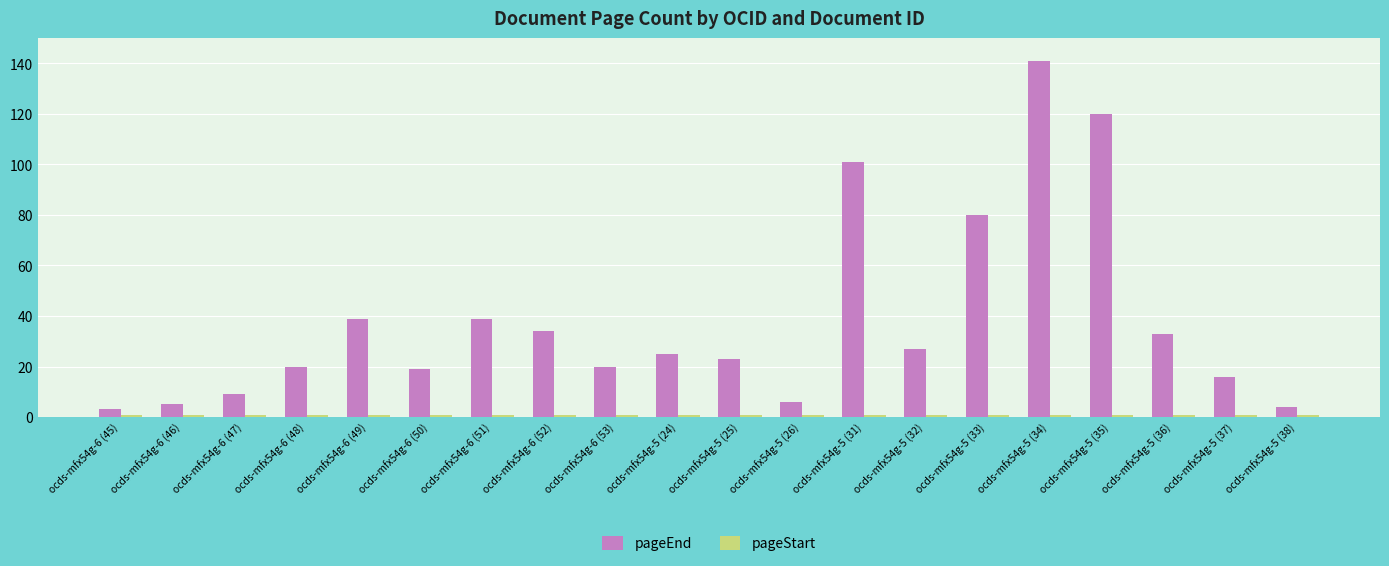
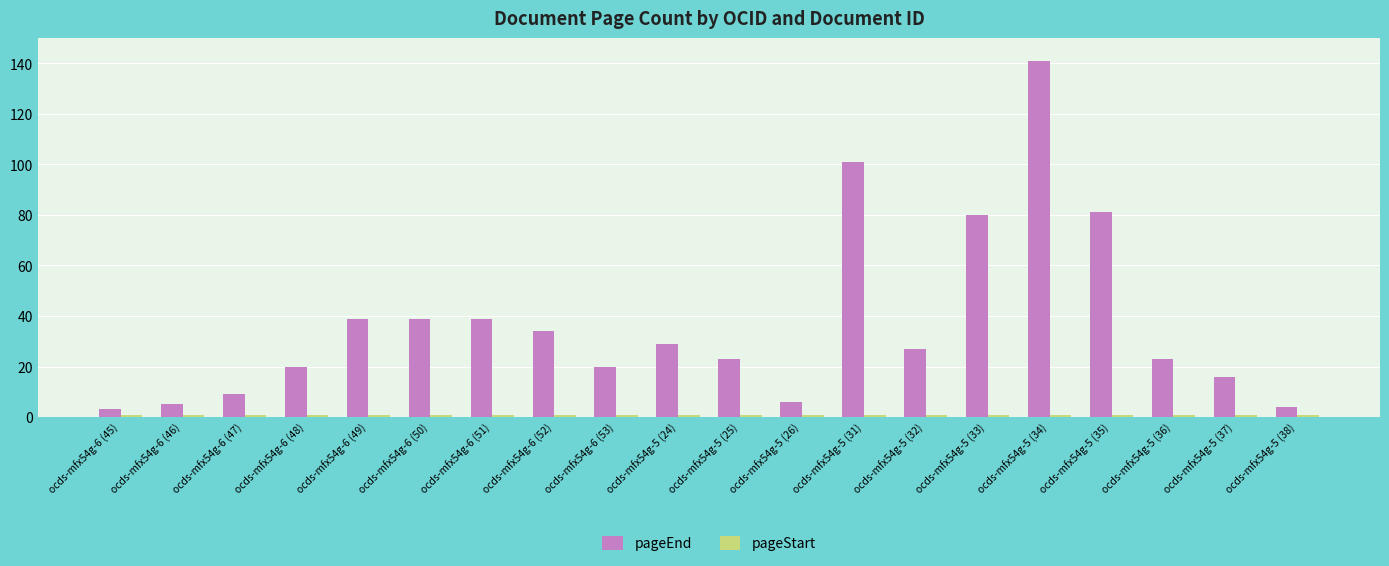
pageEnd, ocds-mfx54g-6 (50): 19 -> 39
pageEnd, ocds-mfx54g-5 (24): 25 -> 29
pageEnd, ocds-mfx54g-5 (35): 120 -> 81
pageEnd, ocds-mfx54g-5 (36): 33 -> 23
